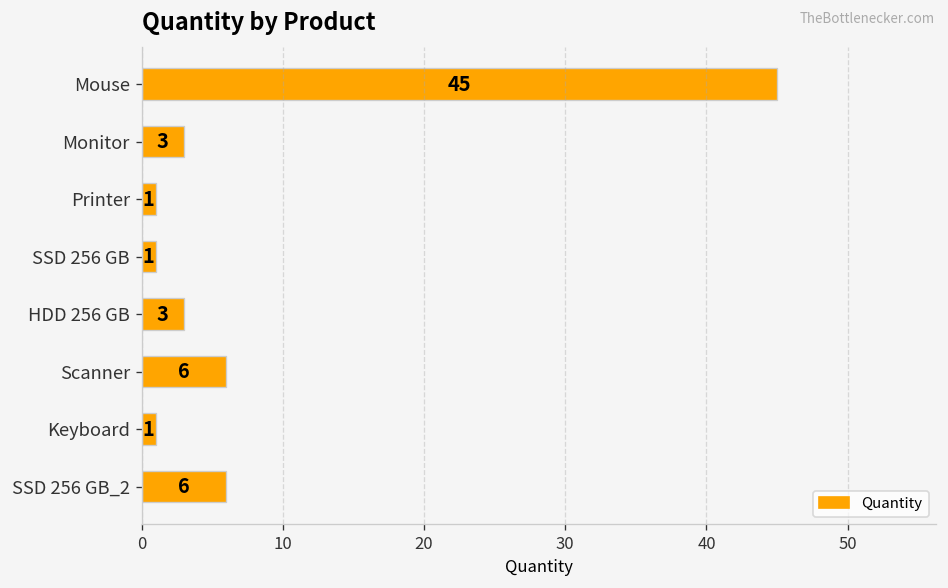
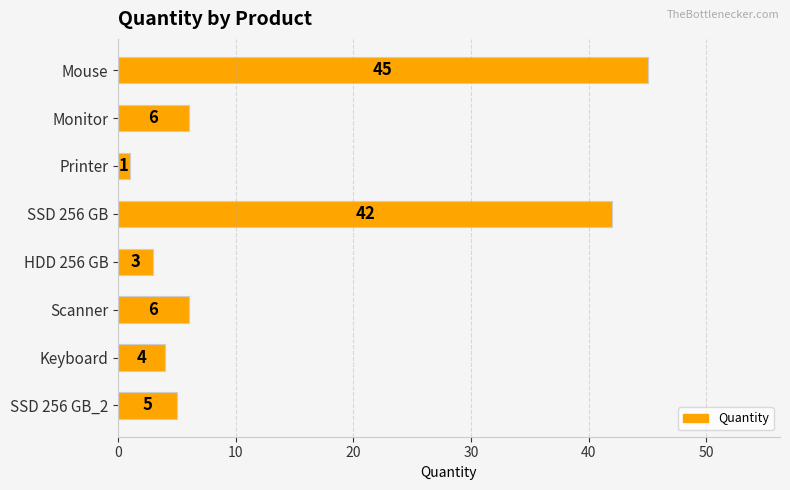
Monitor: 3 -> 6
SSD 256 GB: 1 -> 42
Keyboard: 1 -> 4
SSD 256 GB_2: 6 -> 5
